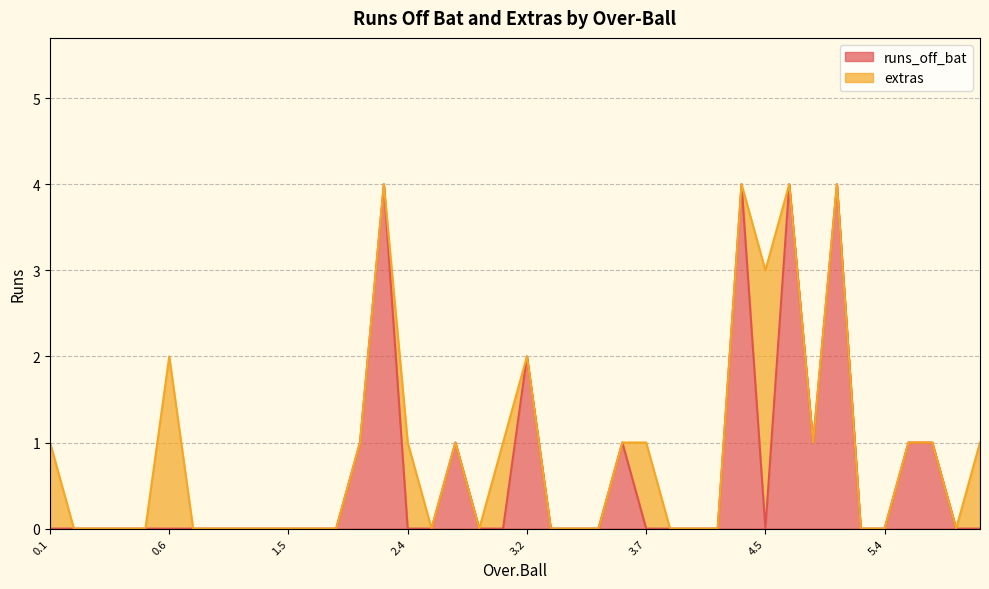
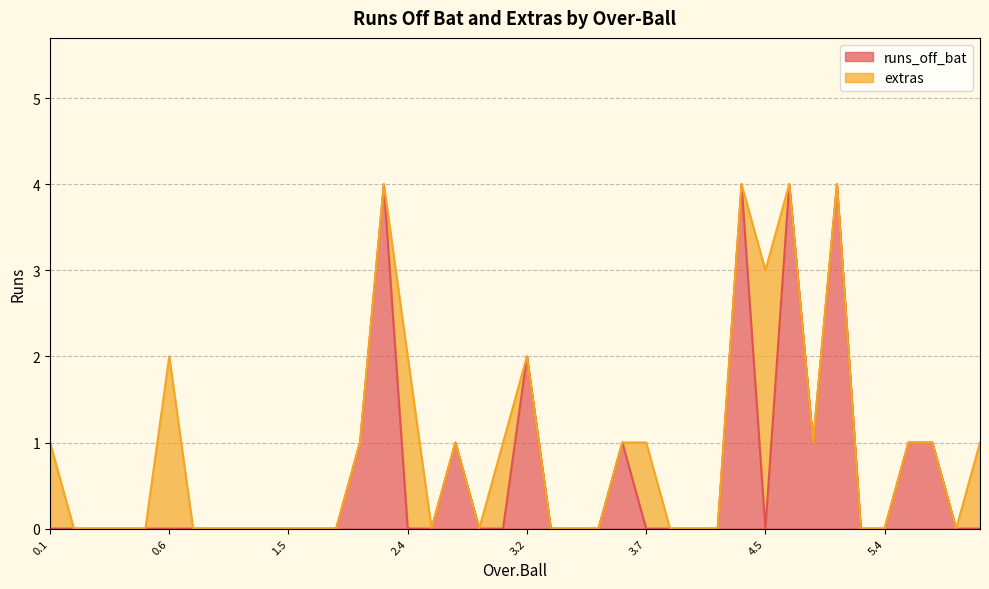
extras, 2.4: 1 -> 2
